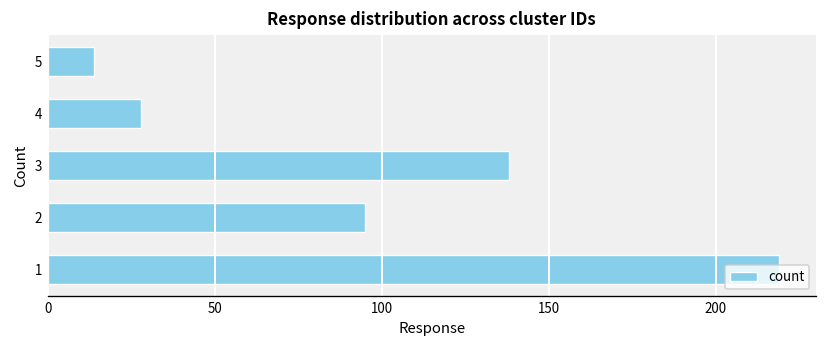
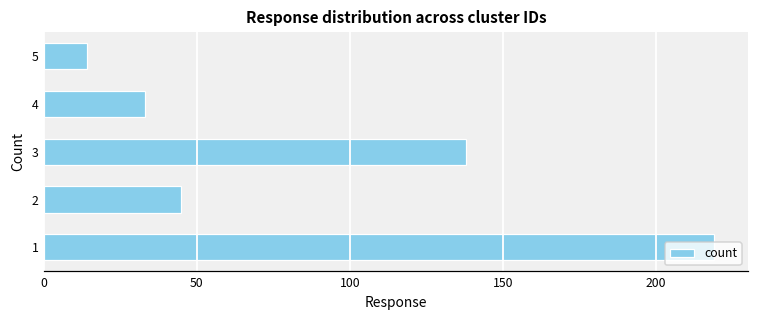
4: 28 -> 33
2: 95 -> 45
